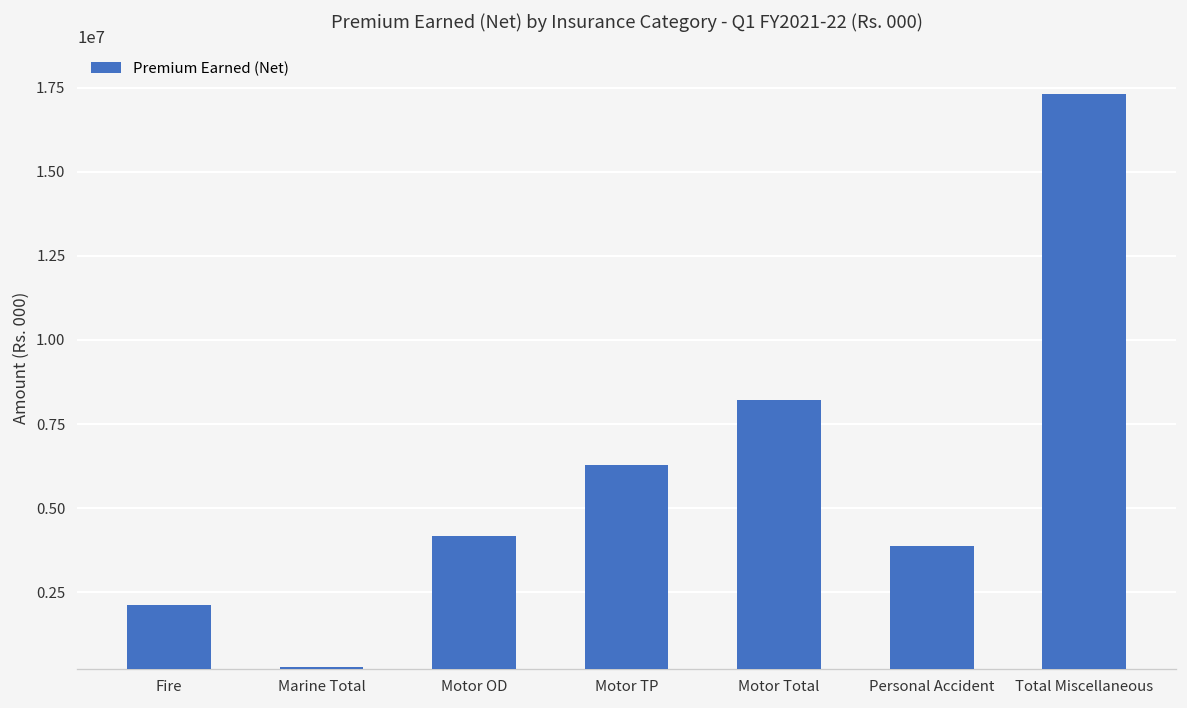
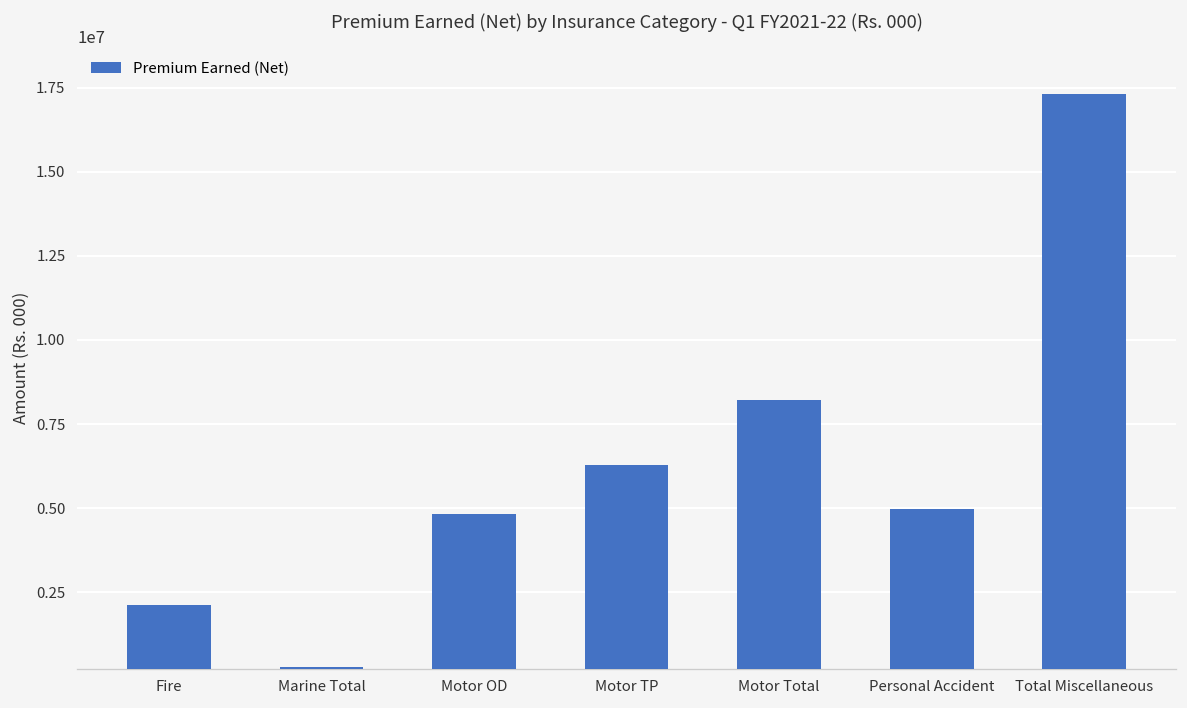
Motor OD: 4200000 -> 4800000
Personal Accident: 3900000 -> 5000000
